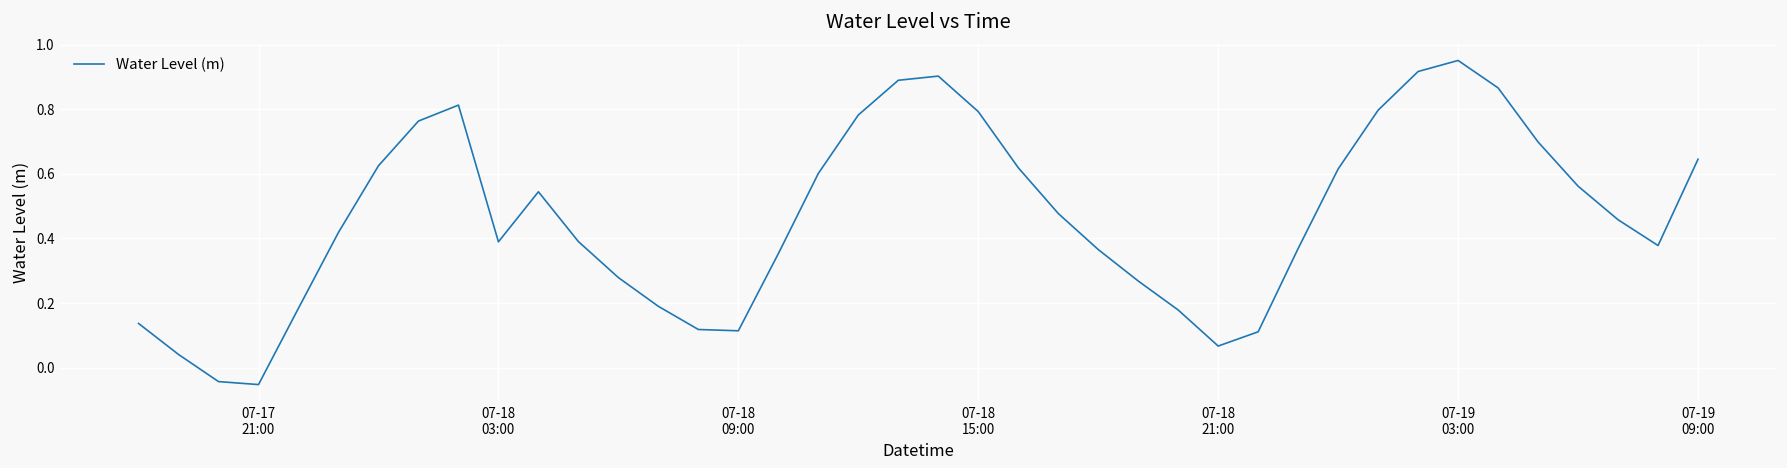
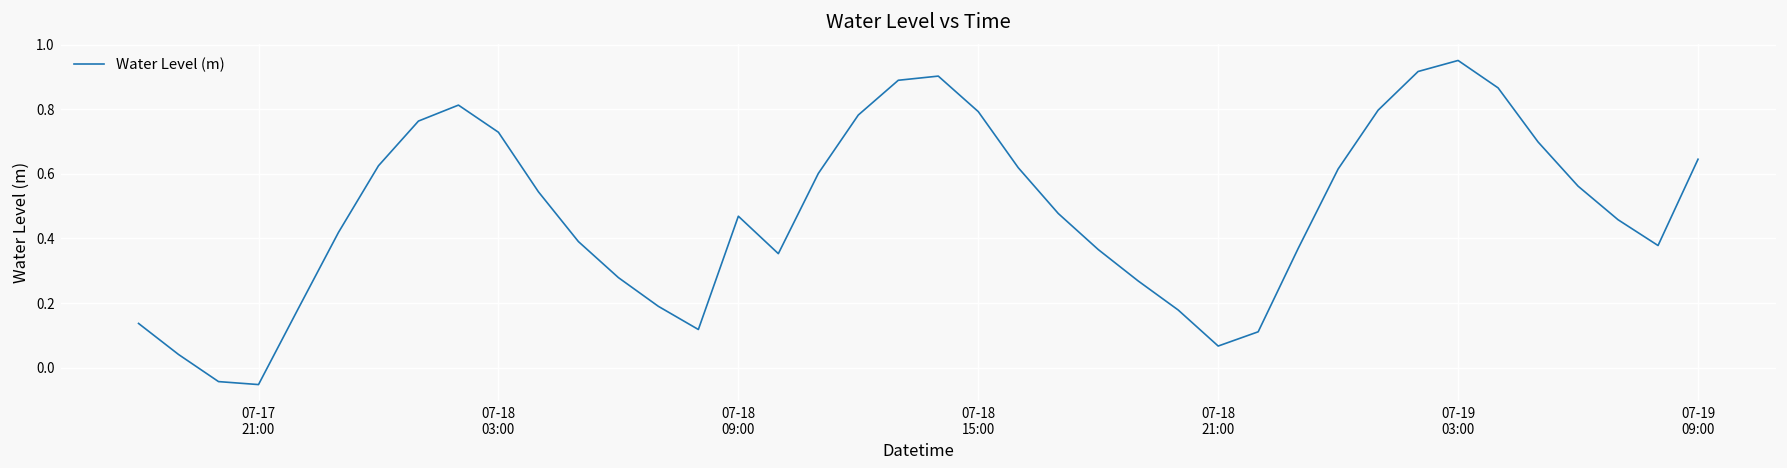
07-18 03:00: 0.39 -> 0.73
07-18 09:00: 0.11 -> 0.47
